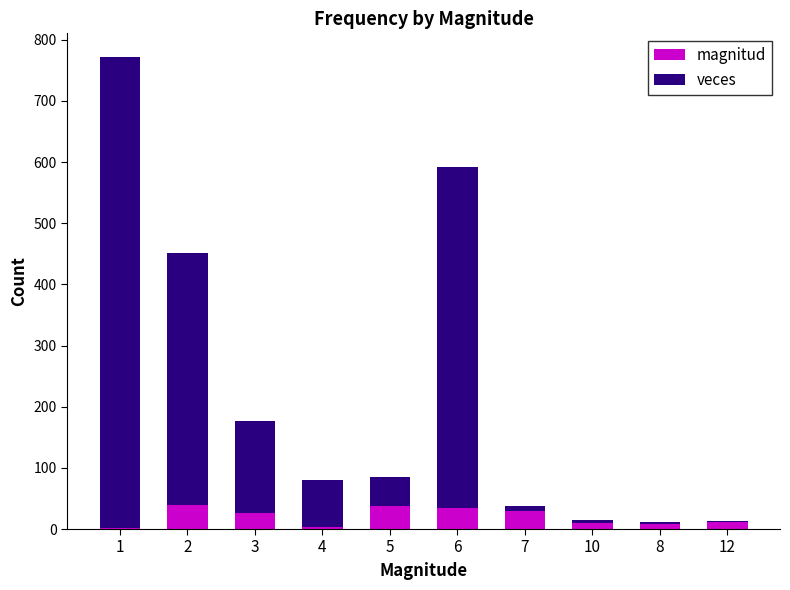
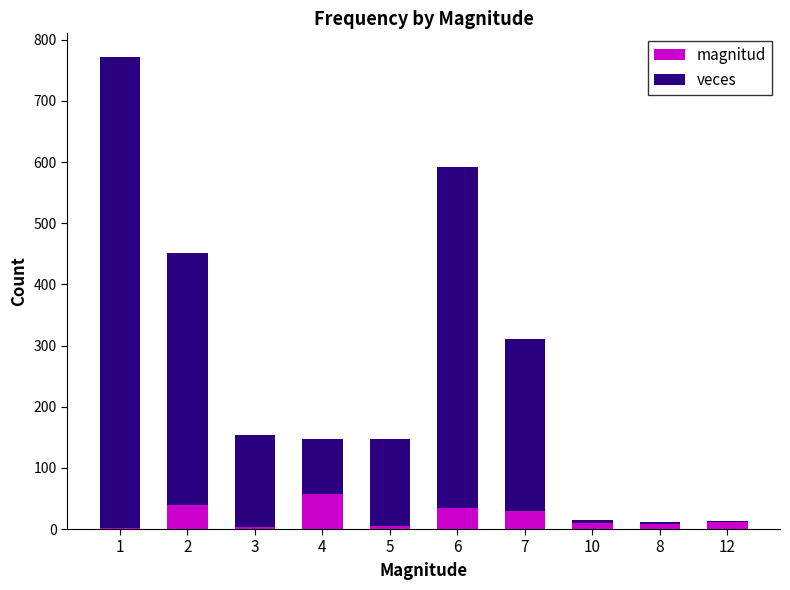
magnitud, 3: 30 -> 0
magnitud, 4: 0 -> 60
veces, 4: 80 -> 90
magnitud, 5: 40 -> 10
veces, 5: 50 -> 140
veces, 7: 10 -> 280
